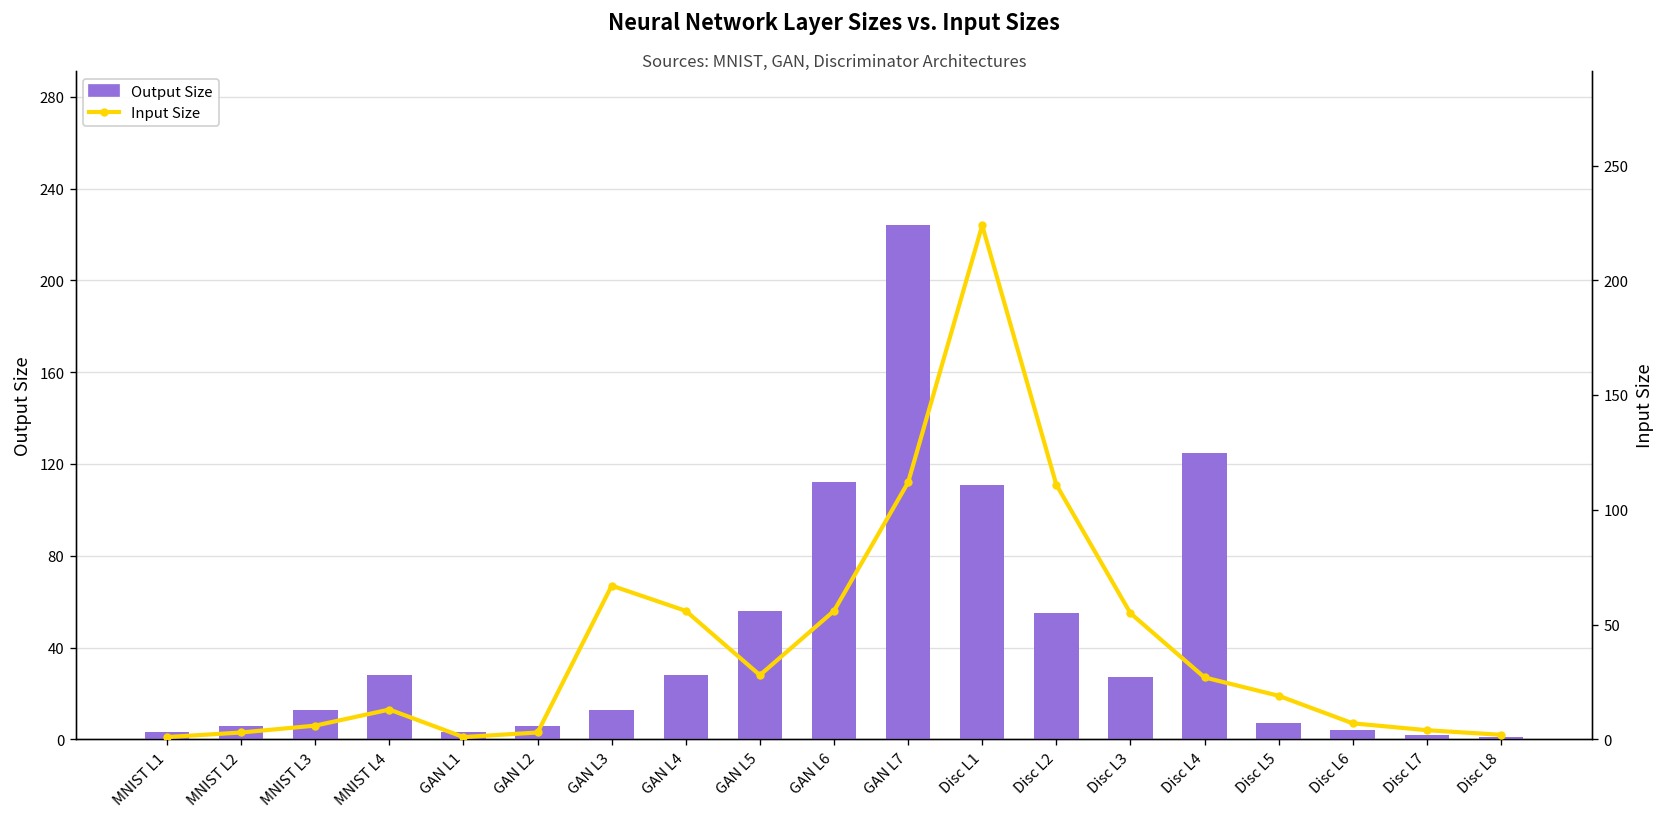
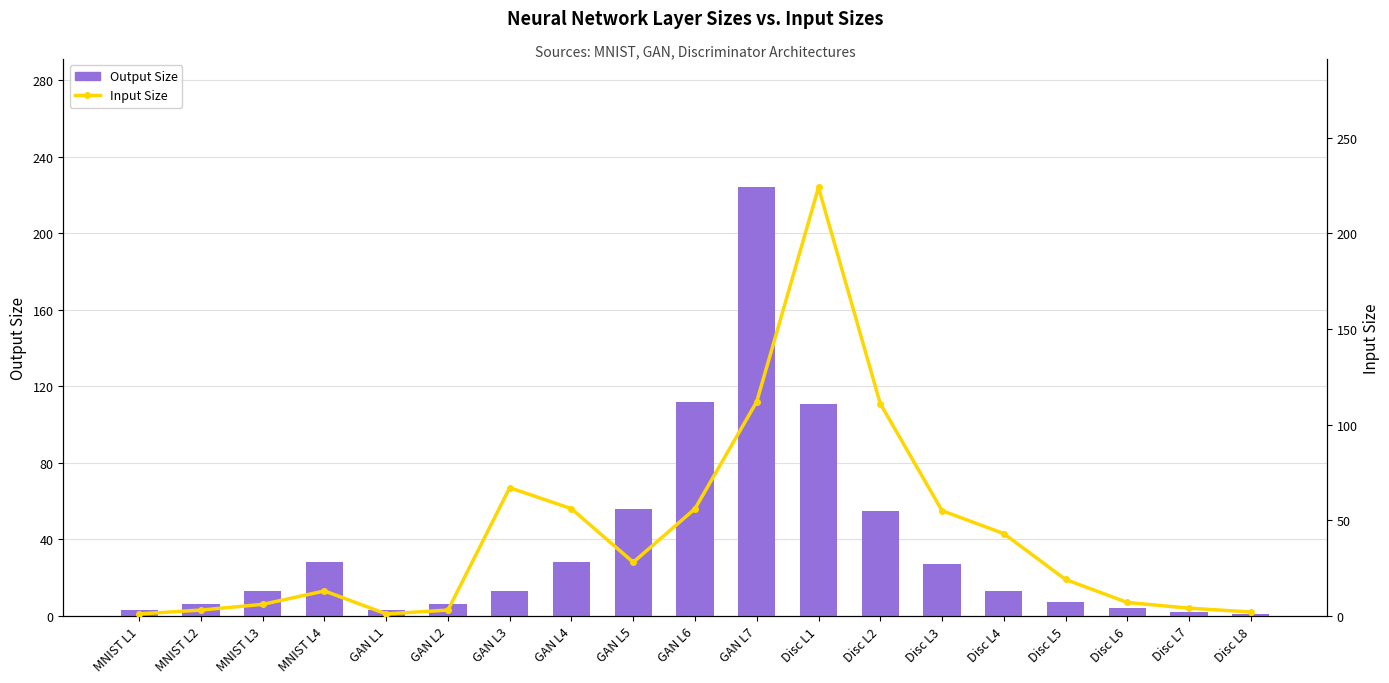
Output Size, Disc L4: 125 -> 13
Input Size, Disc L4: 27 -> 43
